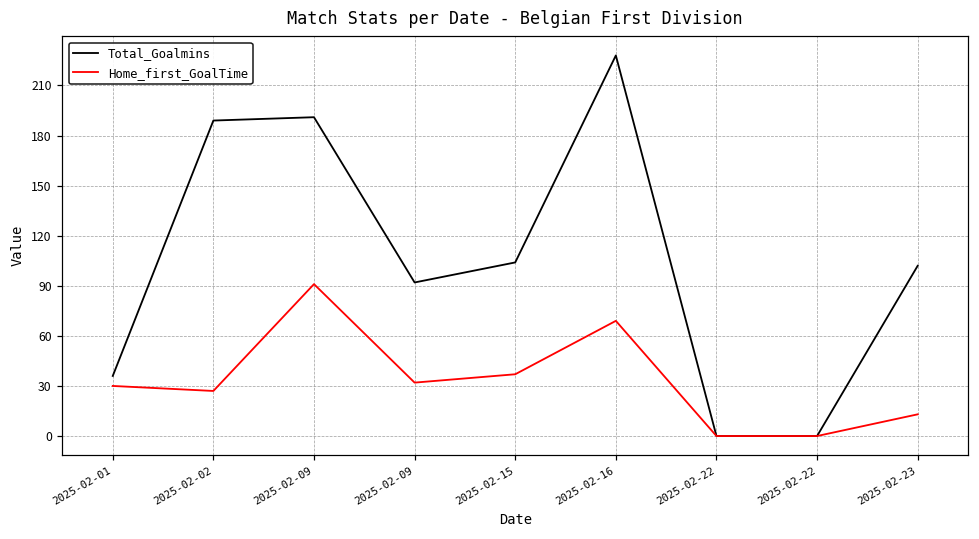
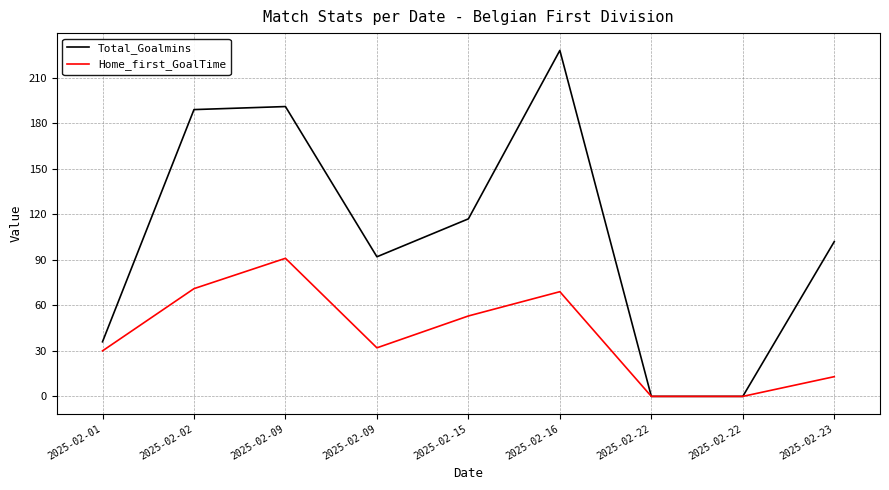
Home_first_GoalTime, 2025-02-02: 27 -> 71
Total_Goalmins, 2025-02-15: 104 -> 117
Home_first_GoalTime, 2025-02-15: 37 -> 53
